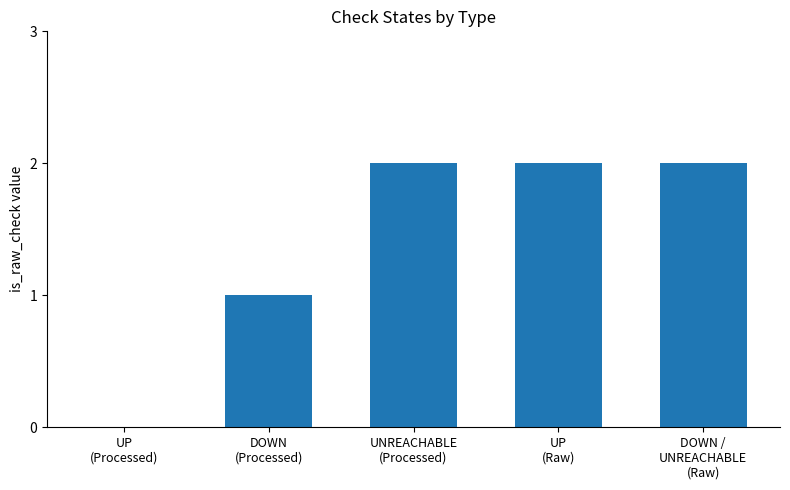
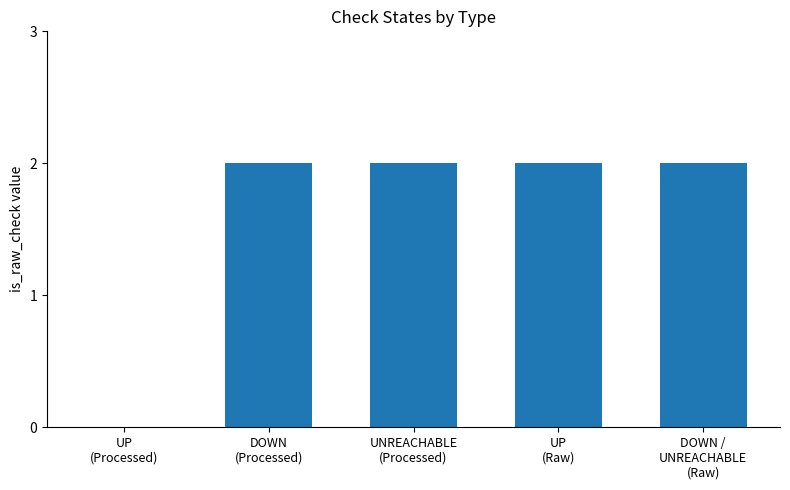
DOWN (Processed): 1 -> 2
